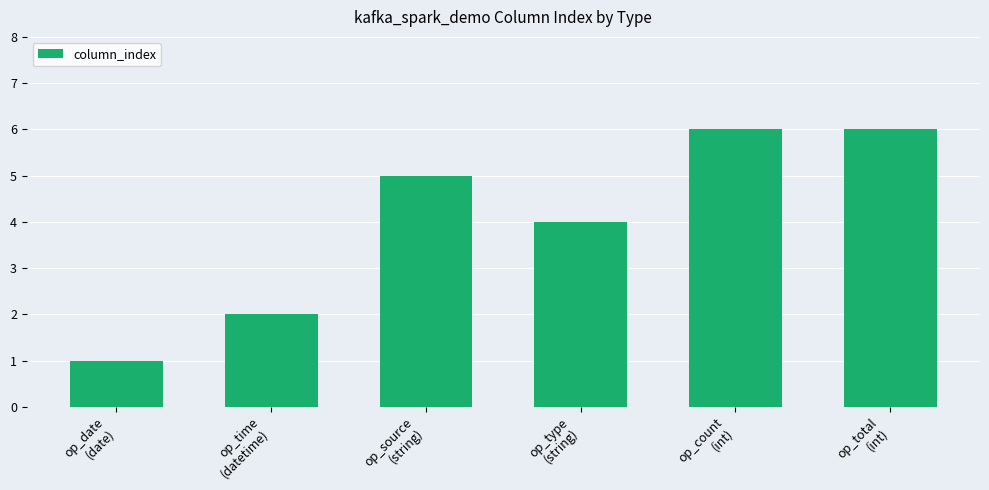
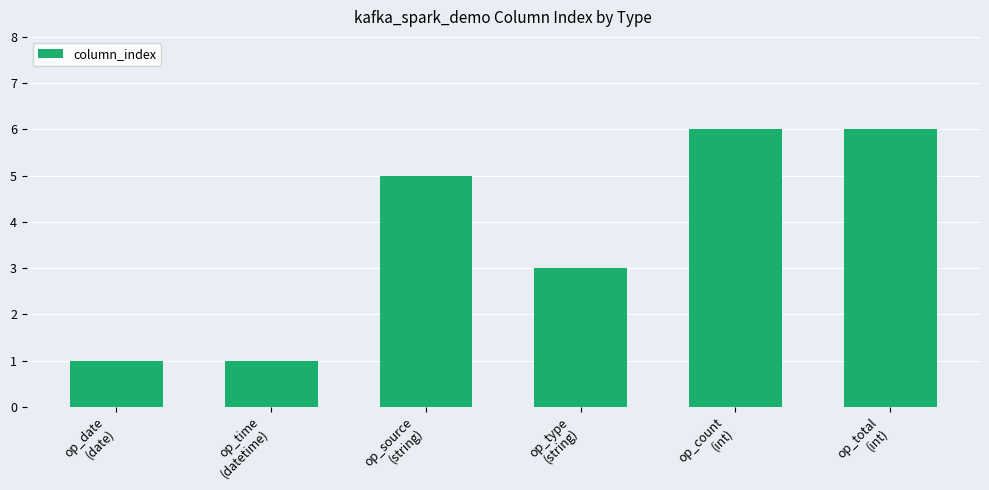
op_time (datetime): 2 -> 1
op_type (string): 4 -> 3
